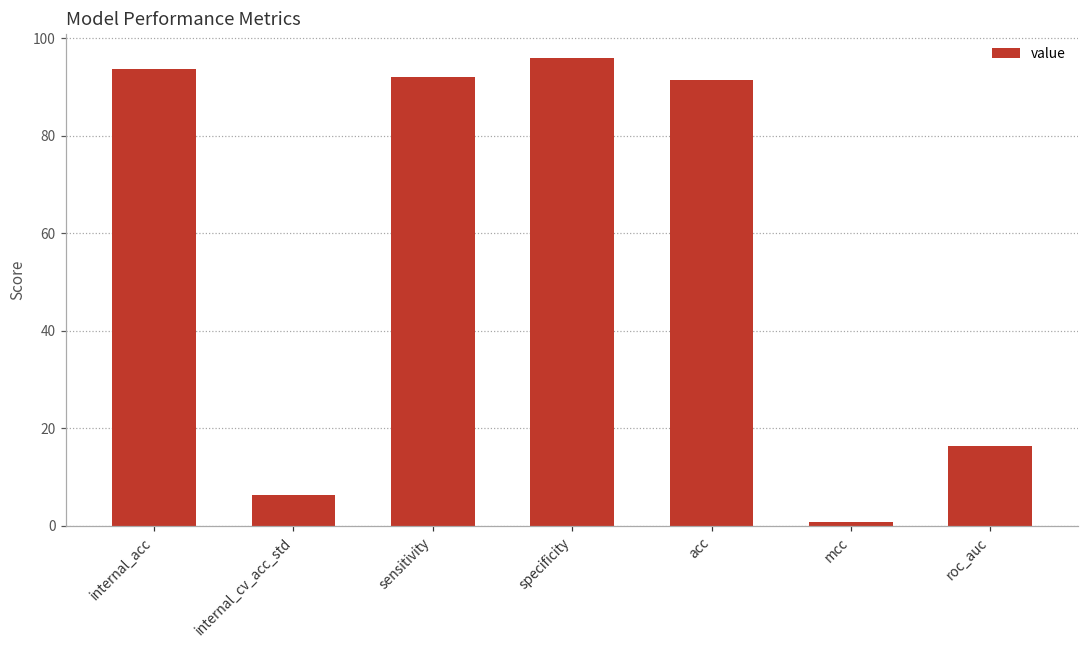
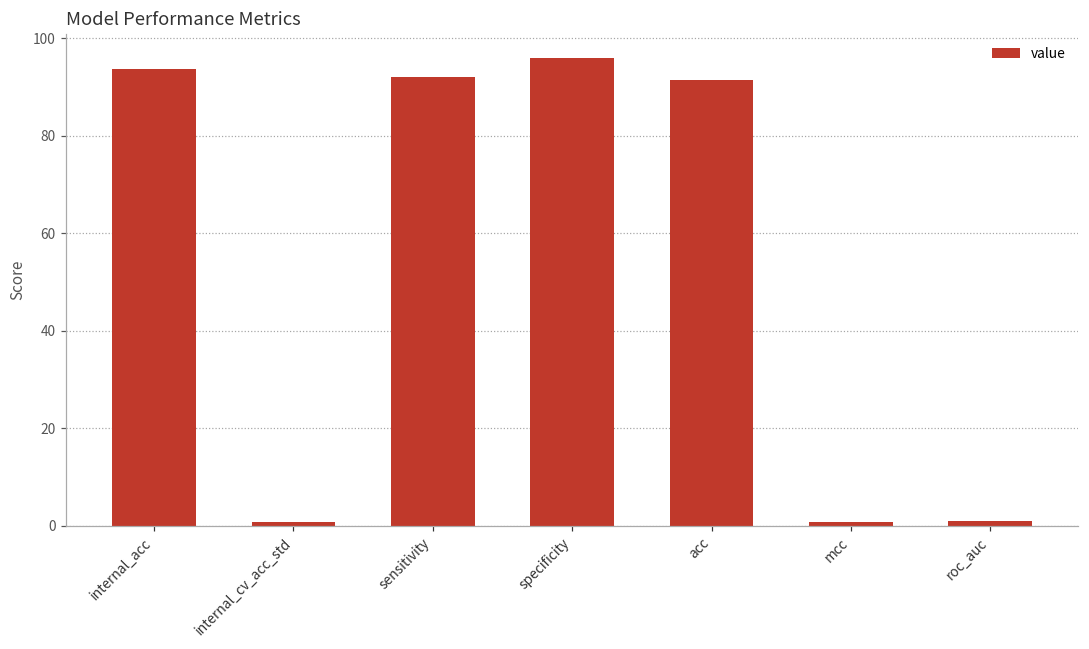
internal_cv_acc_std: 6 -> 1
roc_auc: 16 -> 1
